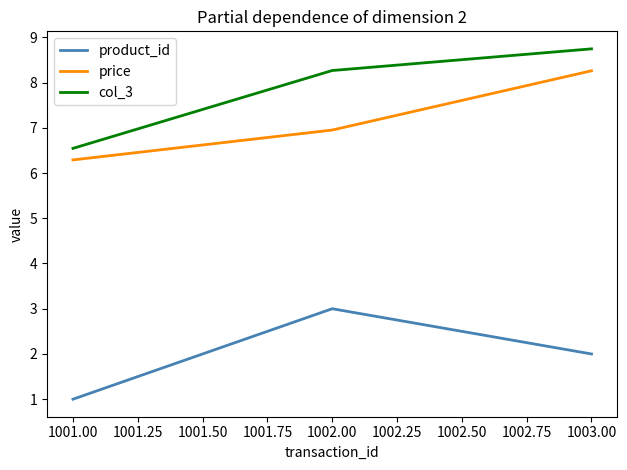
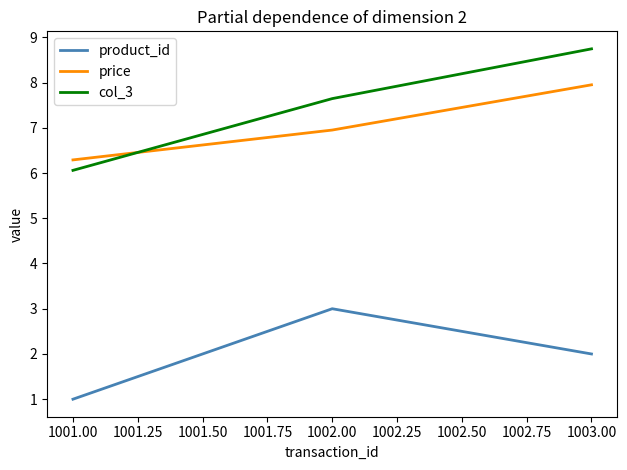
col_3, 1001.00: 6.5 -> 6.1
col_3, 1002.00: 8.3 -> 7.6
price, 1003.00: 8.3 -> 8.0
